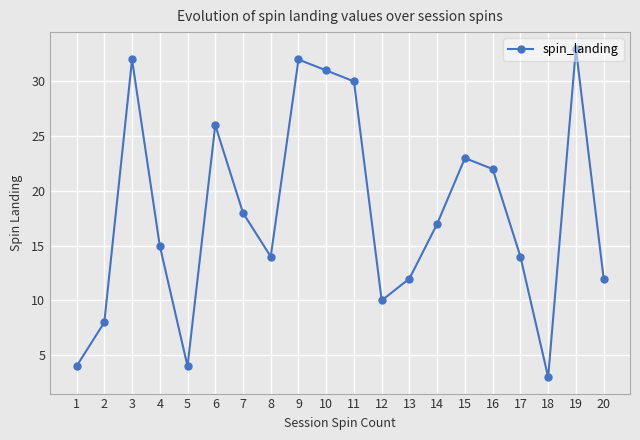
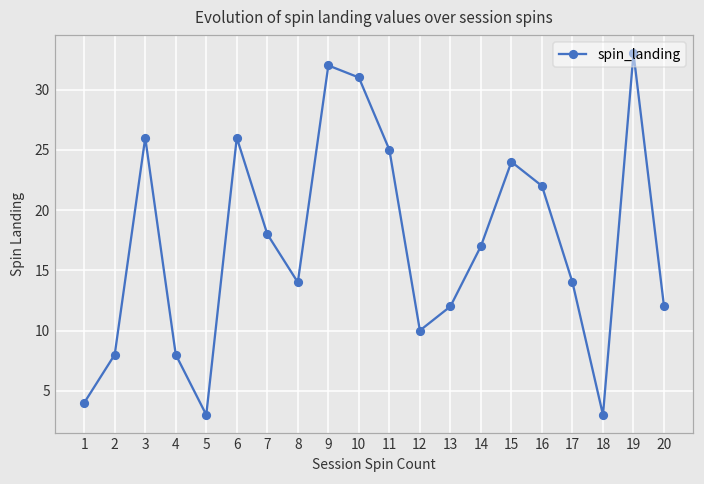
3: 32 -> 26
4: 15 -> 8
5: 4 -> 3
11: 30 -> 25
15: 23 -> 24
